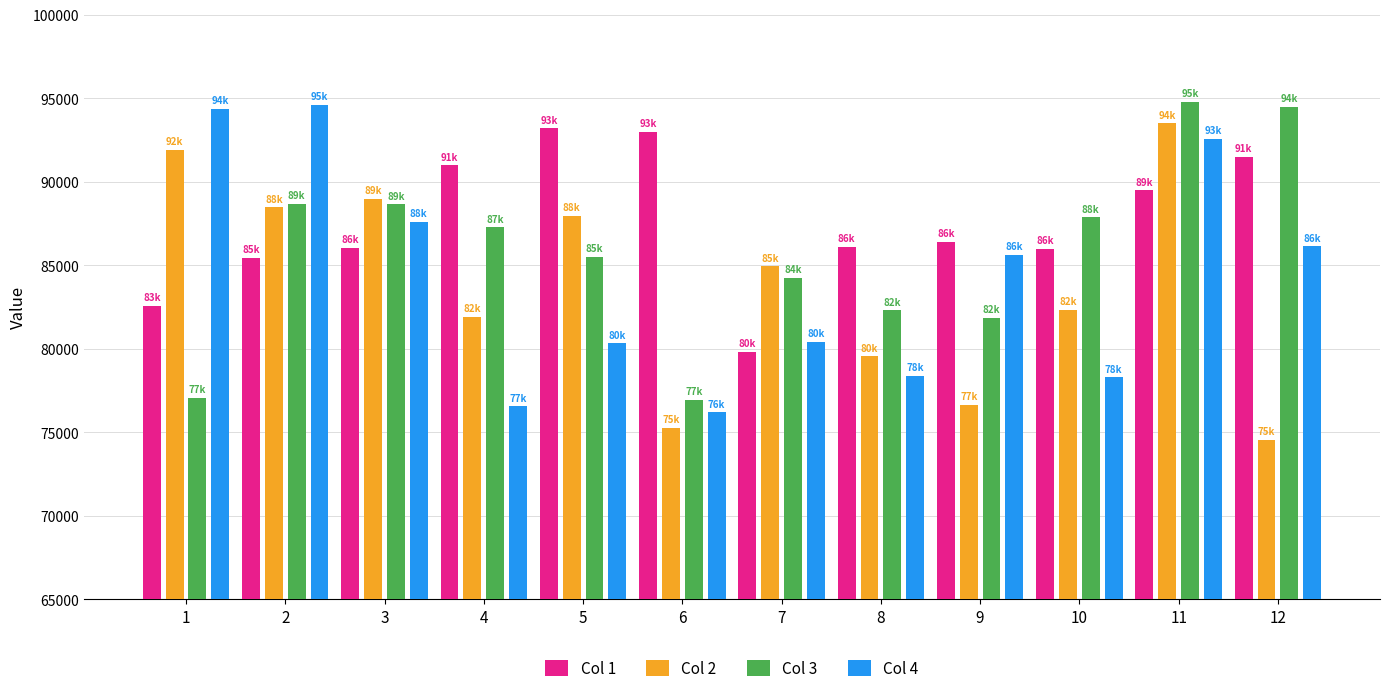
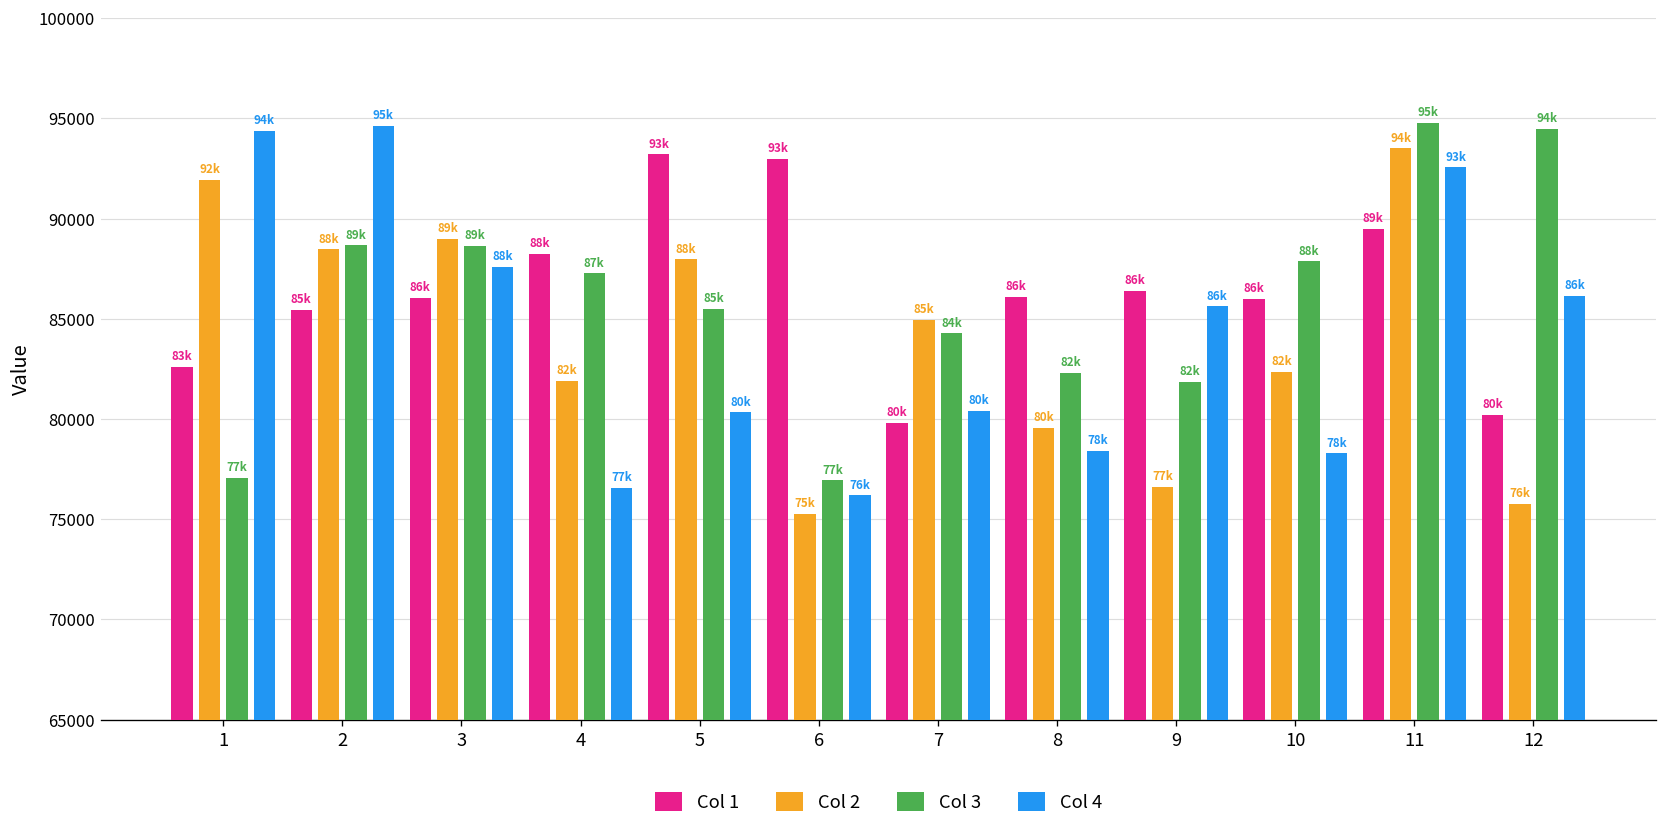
Col 1, 4: 91k -> 88k
Col 1, 12: 91k -> 80k
Col 2, 12: 75k -> 76k
